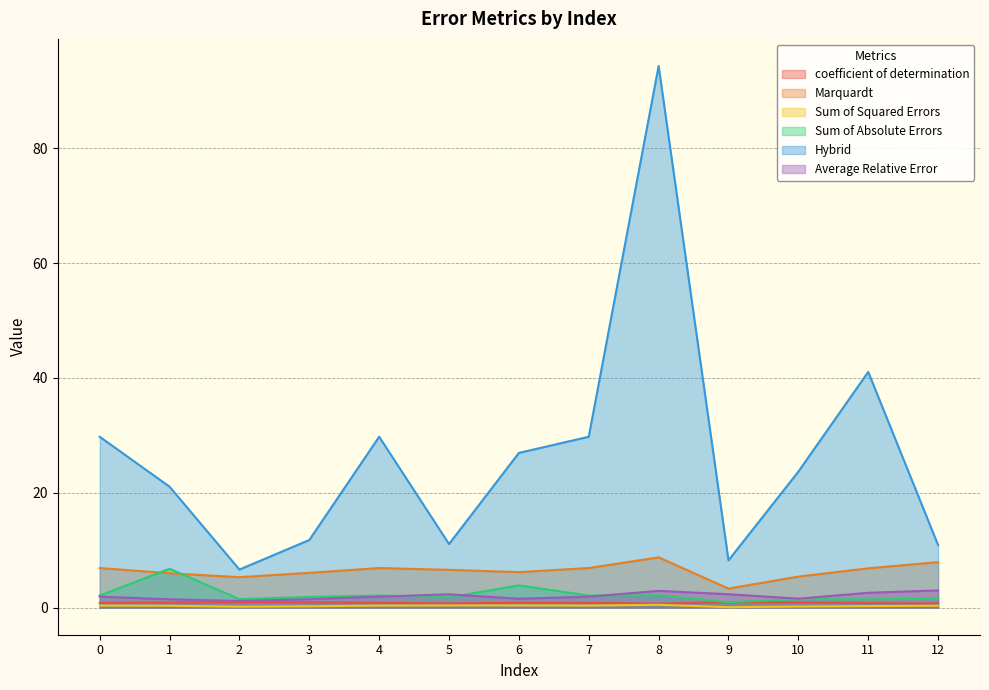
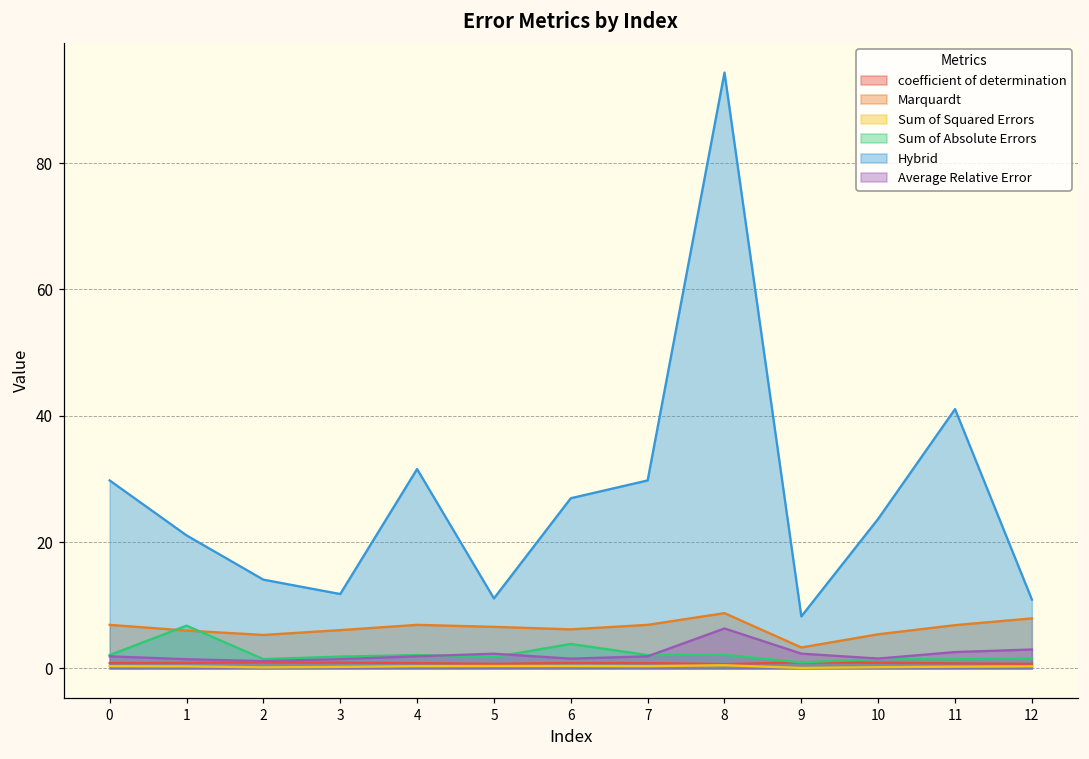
Hybrid, 2: 7 -> 14
Hybrid, 4: 30 -> 32
Average Relative Error, 8: 3 -> 6
